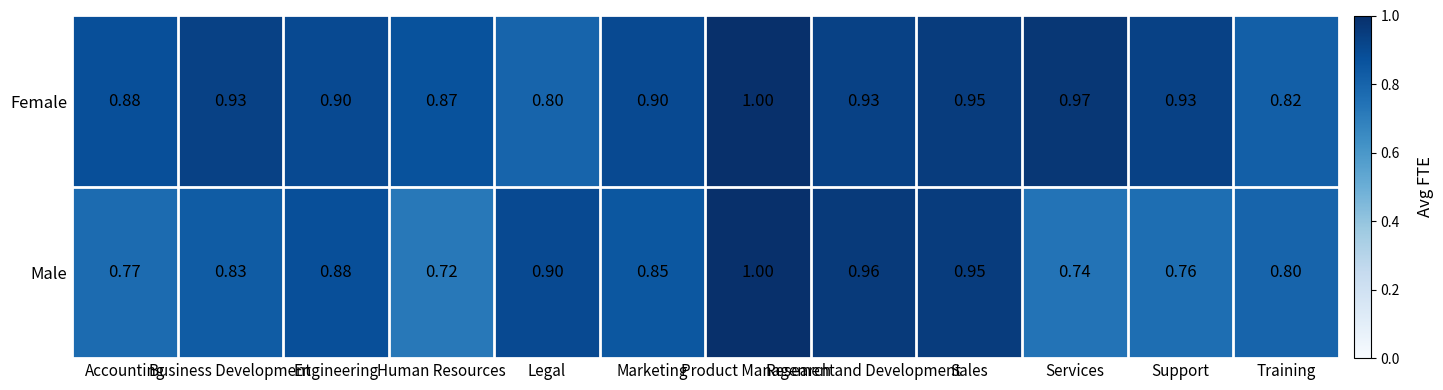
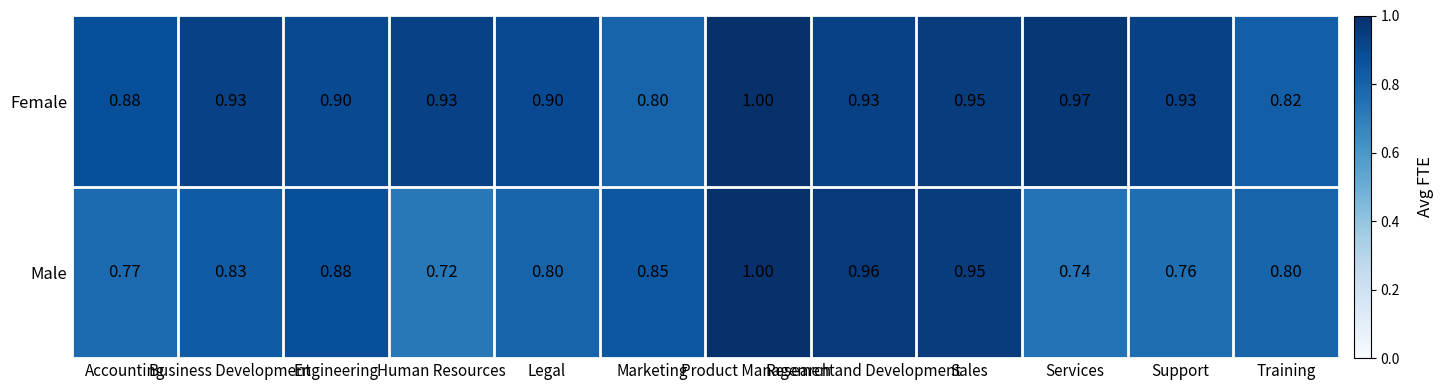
Female, Human Resources: 0.87 -> 0.93
Female, Legal: 0.80 -> 0.90
Female, Marketing: 0.90 -> 0.80
Male, Legal: 0.90 -> 0.80
